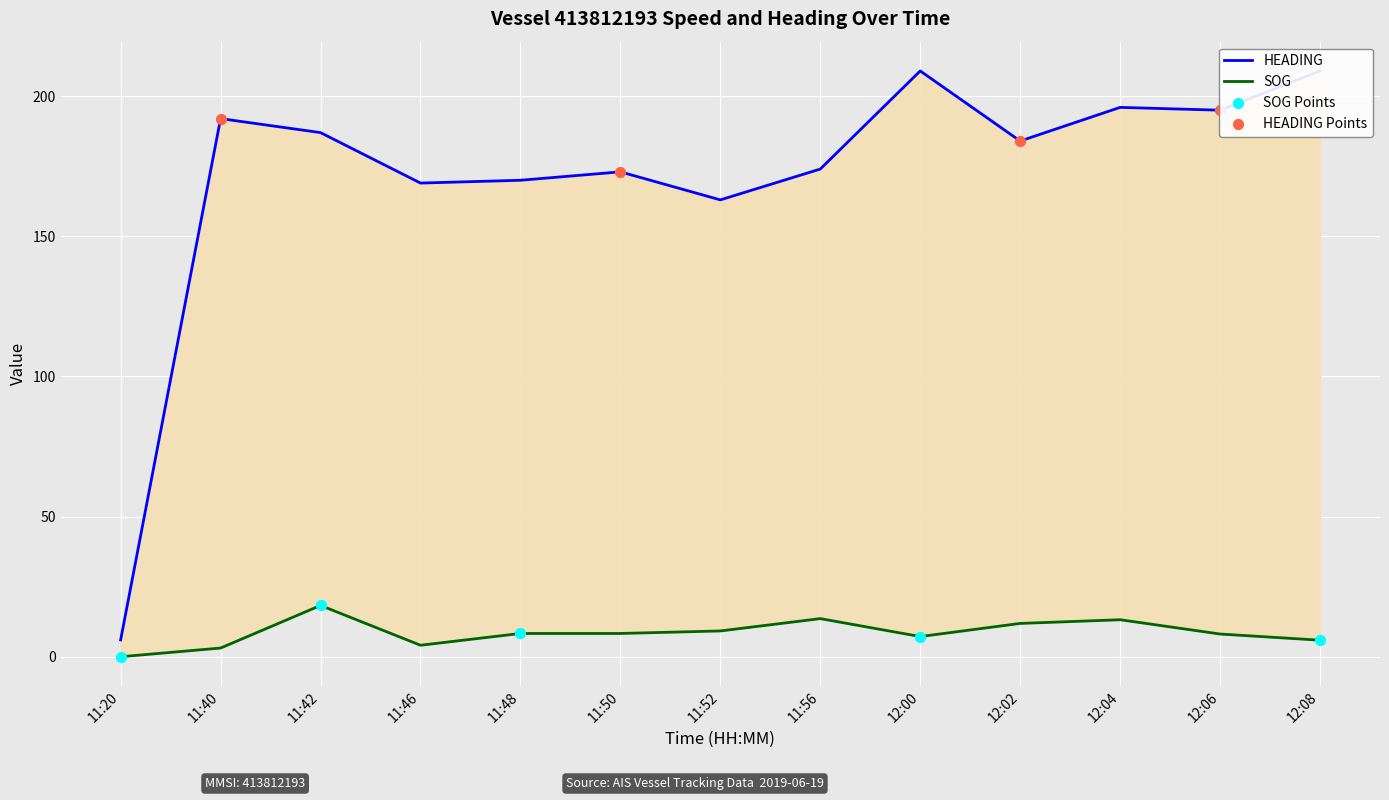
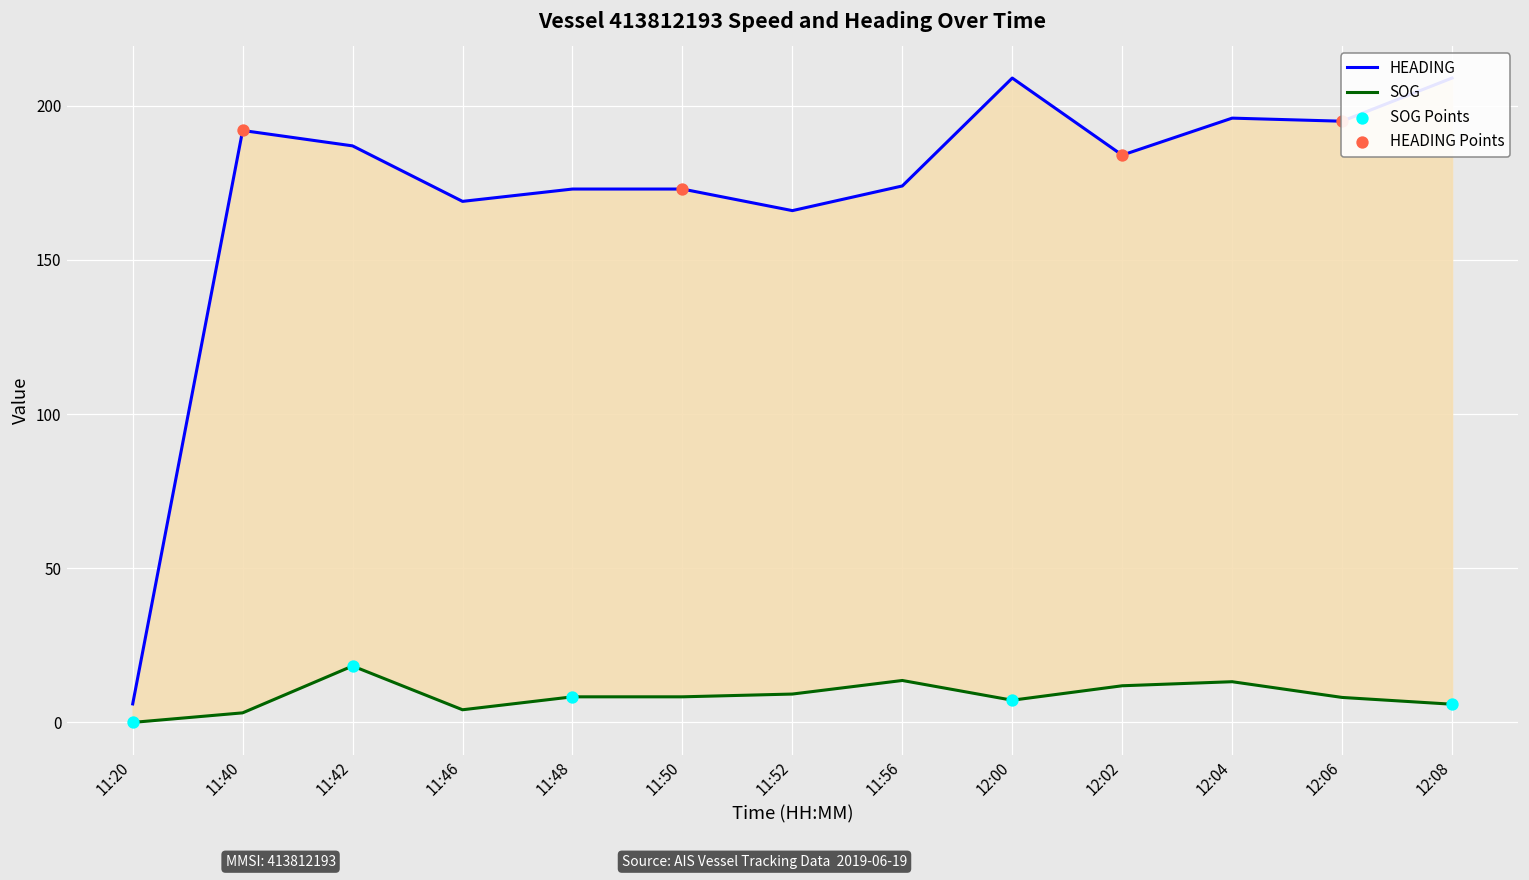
HEADING, 11:48: 170 -> 173
HEADING, 11:52: 163 -> 166
